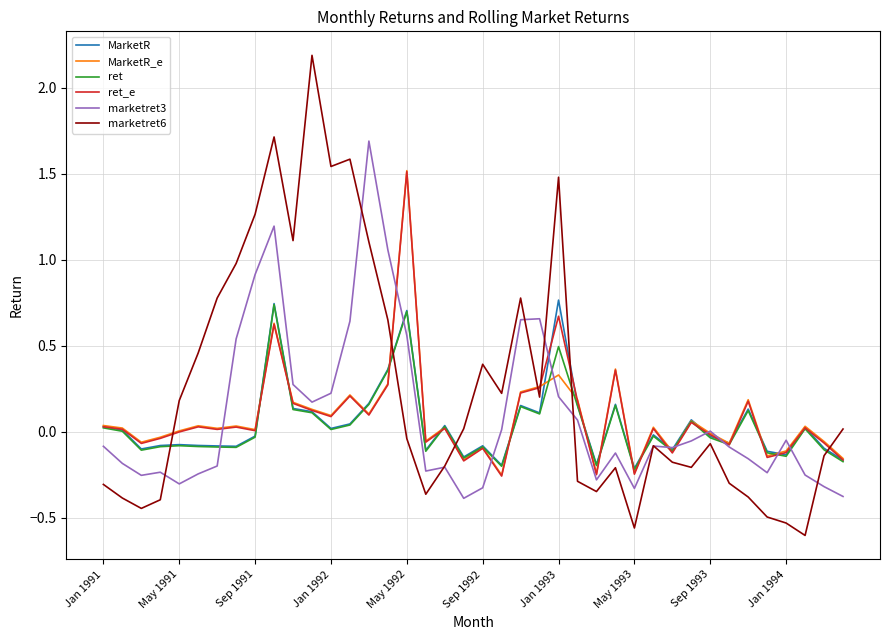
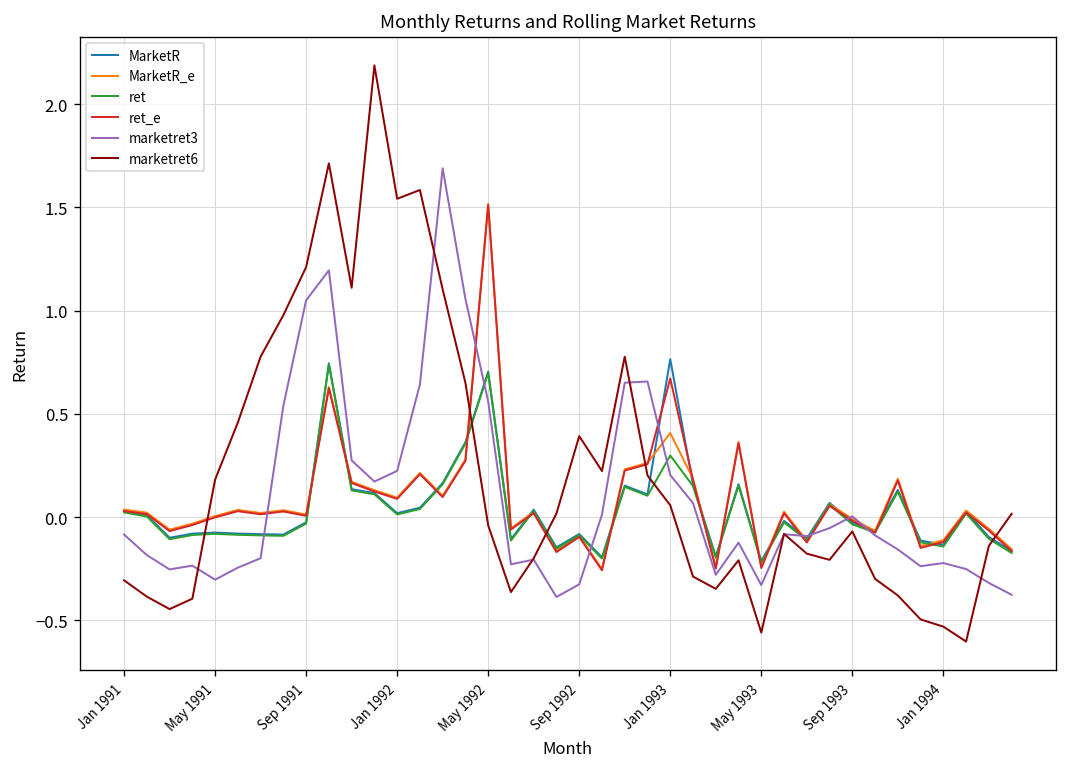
marketret3, Sep 1991: 0.91 -> 1.05
marketret6, Sep 1991: 1.26 -> 1.21
MarketR_e, Jan 1993: 0.33 -> 0.41
ret, Jan 1993: 0.50 -> 0.30
marketret6, Jan 1993: 1.48 -> 0.06
marketret3, Jan 1994: -0.05 -> -0.22
